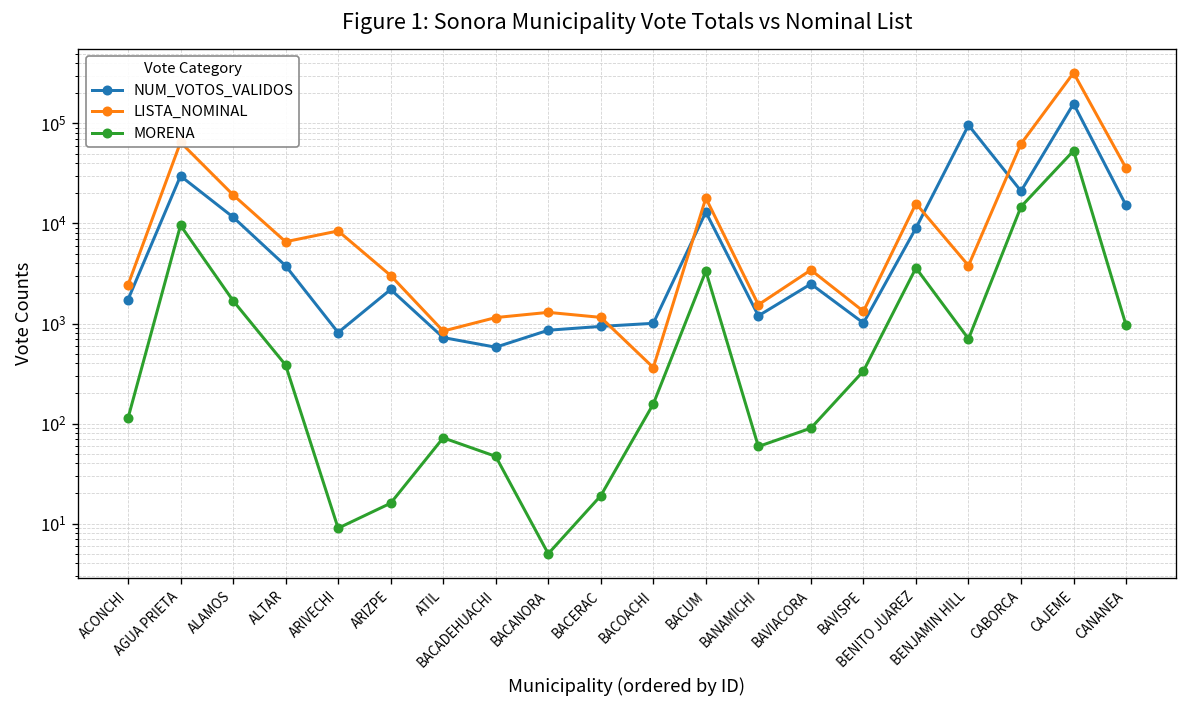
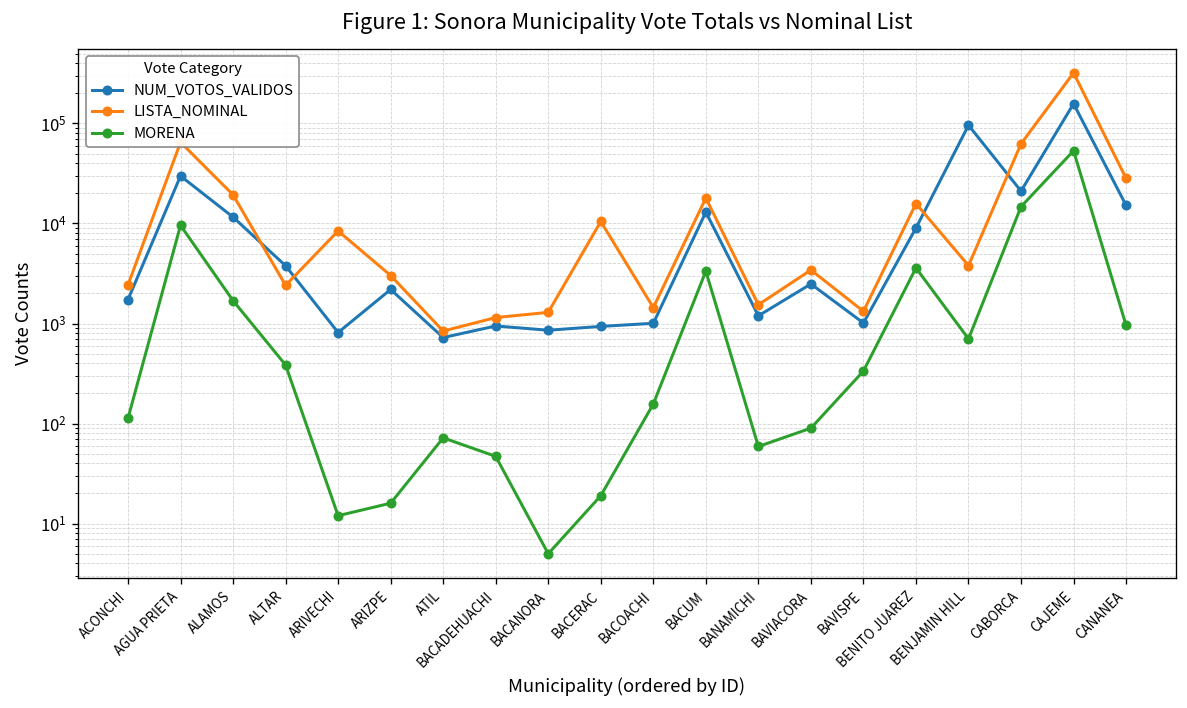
LISTA_NOMINAL, ALTAR: 7000 -> 2400
MORENA, ARIVECHI: 9 -> 12
NUM_VOTOS_VALIDOS, BACADEHUACHI: 600 -> 900
LISTA_NOMINAL, BACERAC: 1200 -> 10000
LISTA_NOMINAL, BACOACHI: 400 -> 1400
LISTA_NOMINAL, CANANEA: 36000 -> 28000
